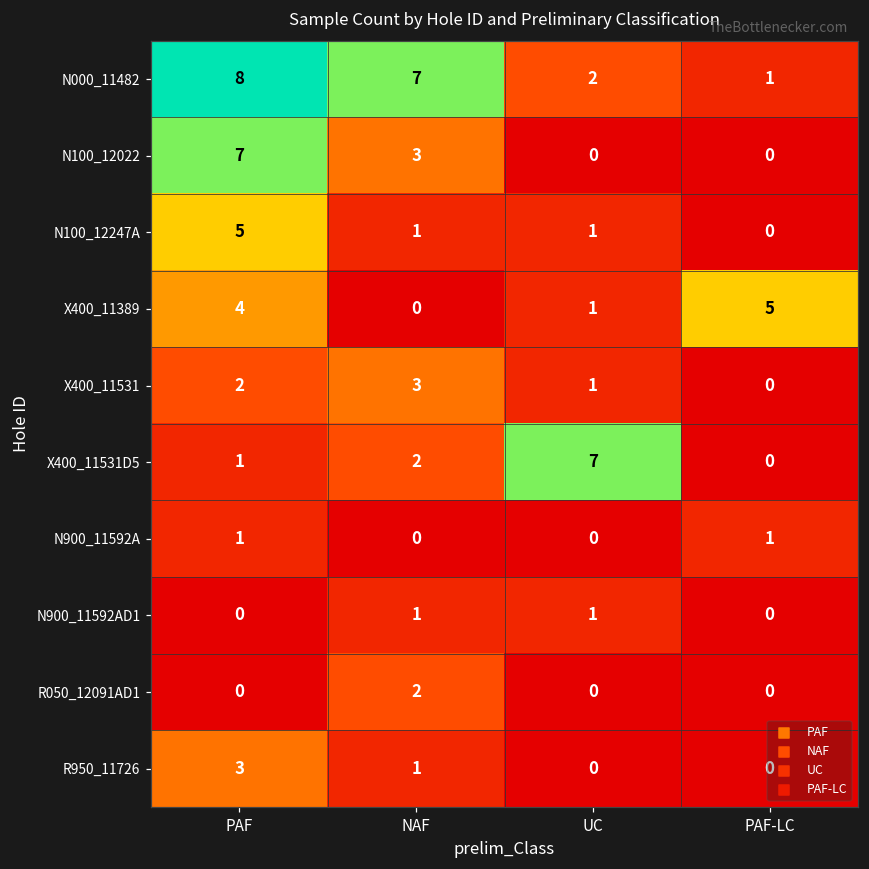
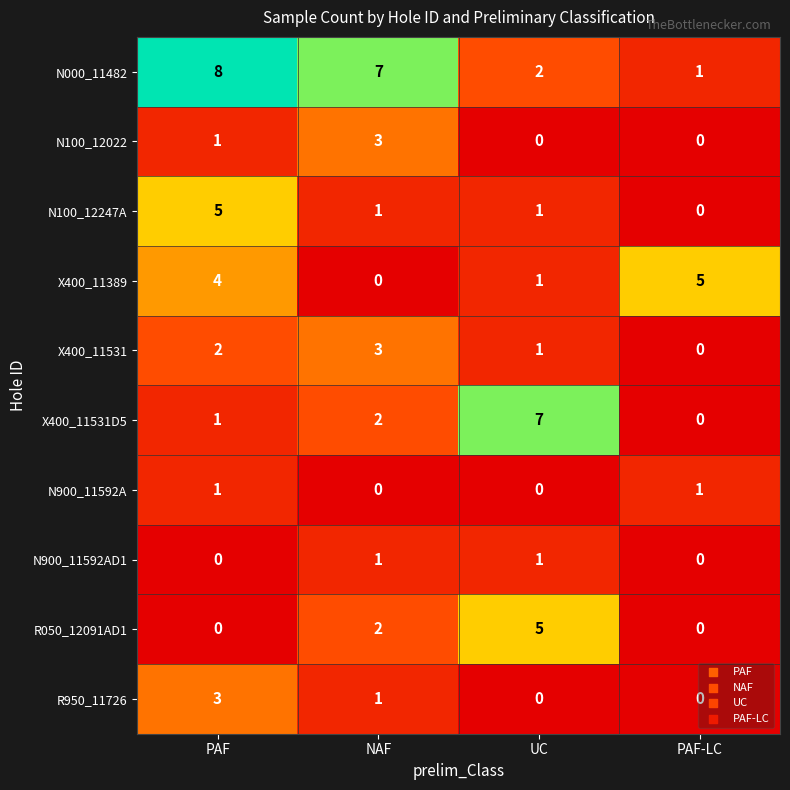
N100_12022, PAF: 7 -> 1
R050_12091AD1, UC: 0 -> 5
